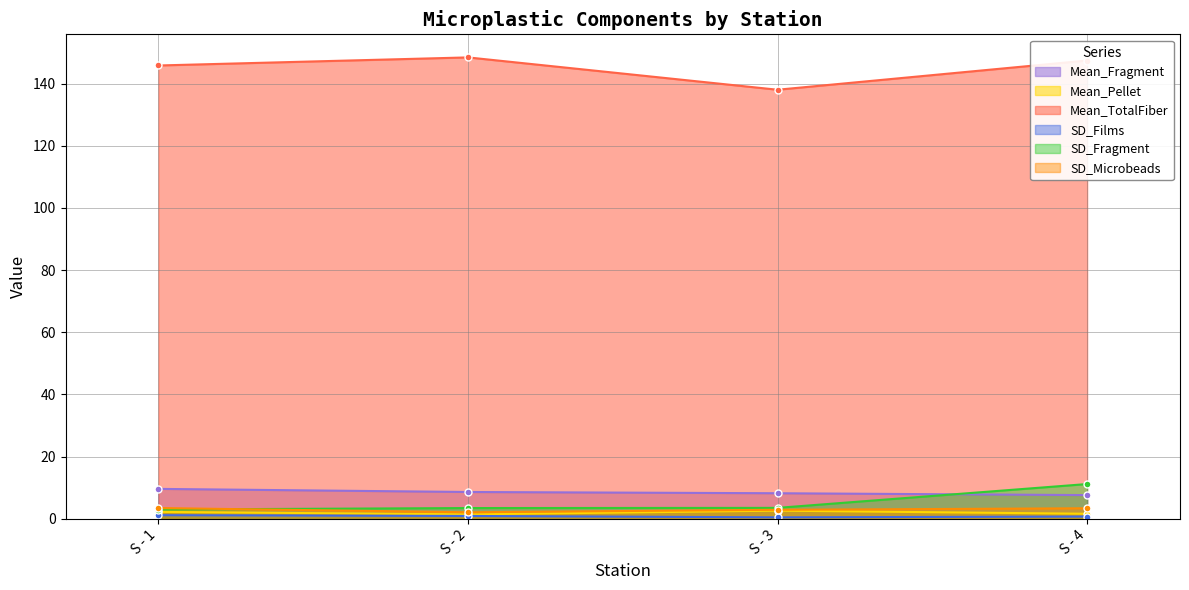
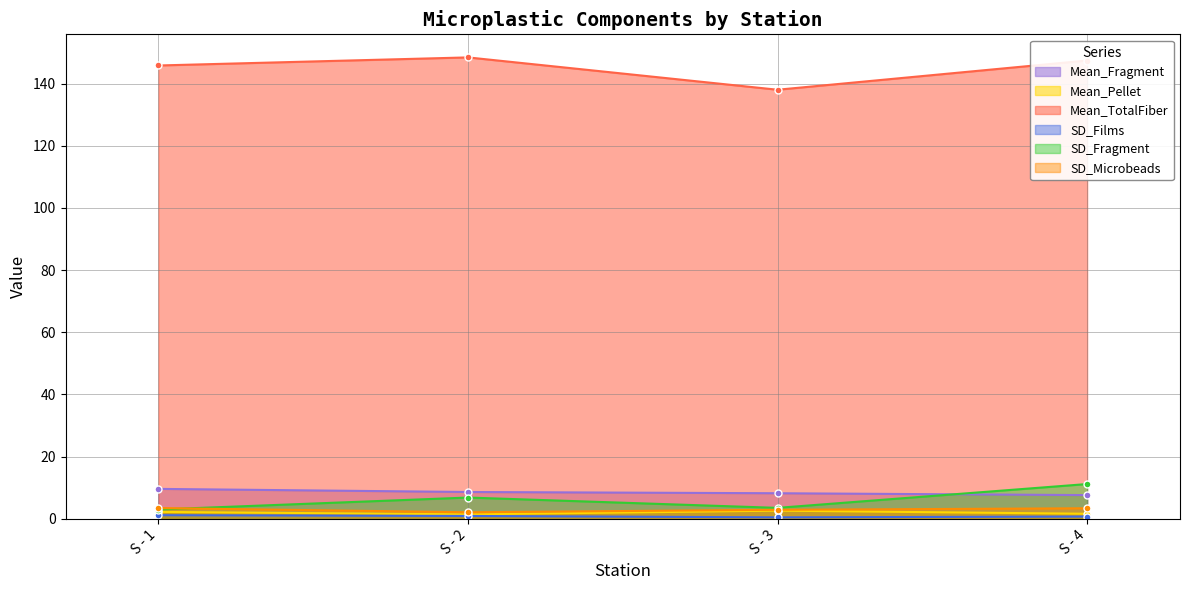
SD_Fragment, S - 2: 3 -> 7
